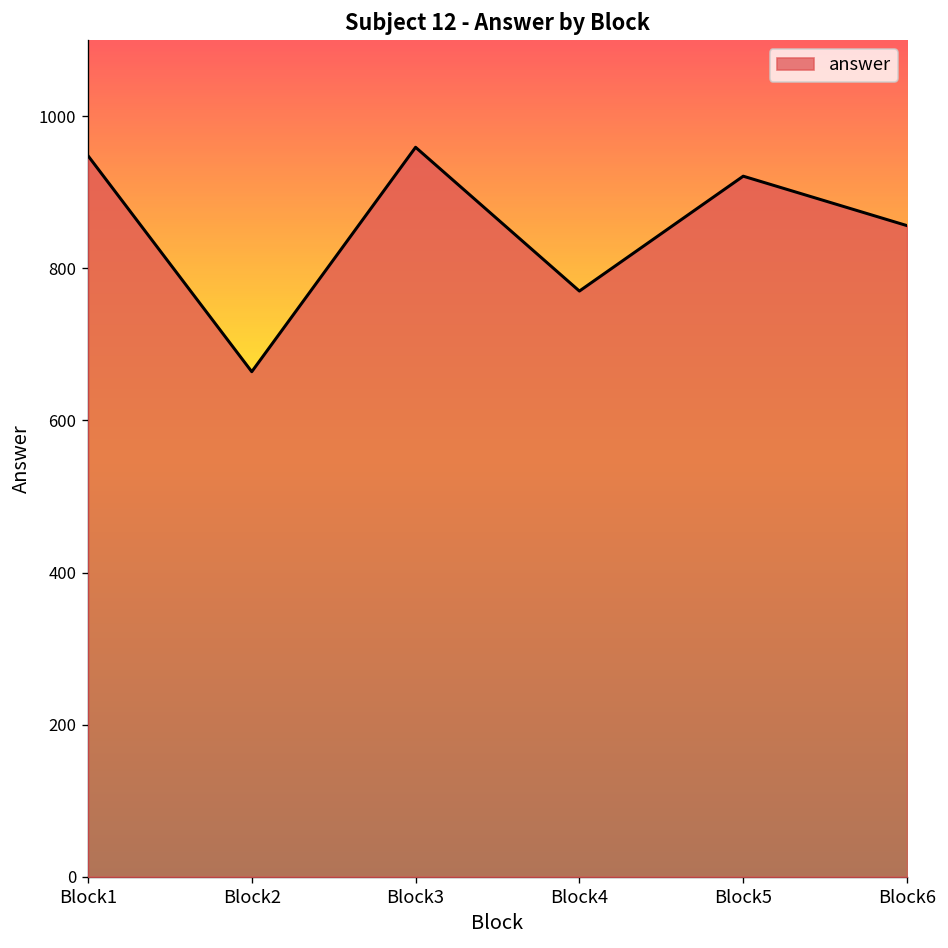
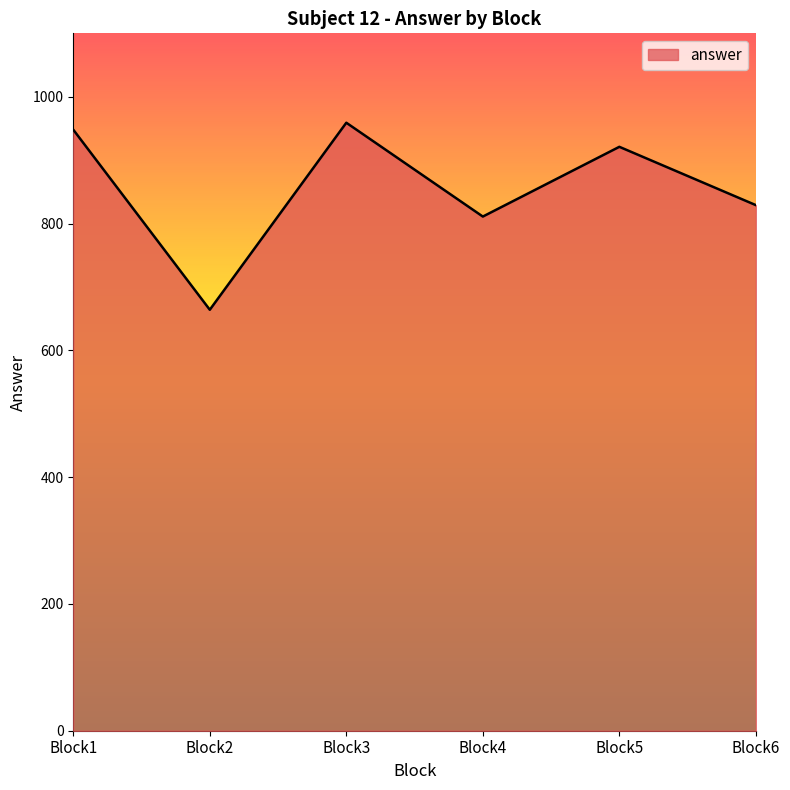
Block4: 770 -> 810
Block6: 860 -> 830
